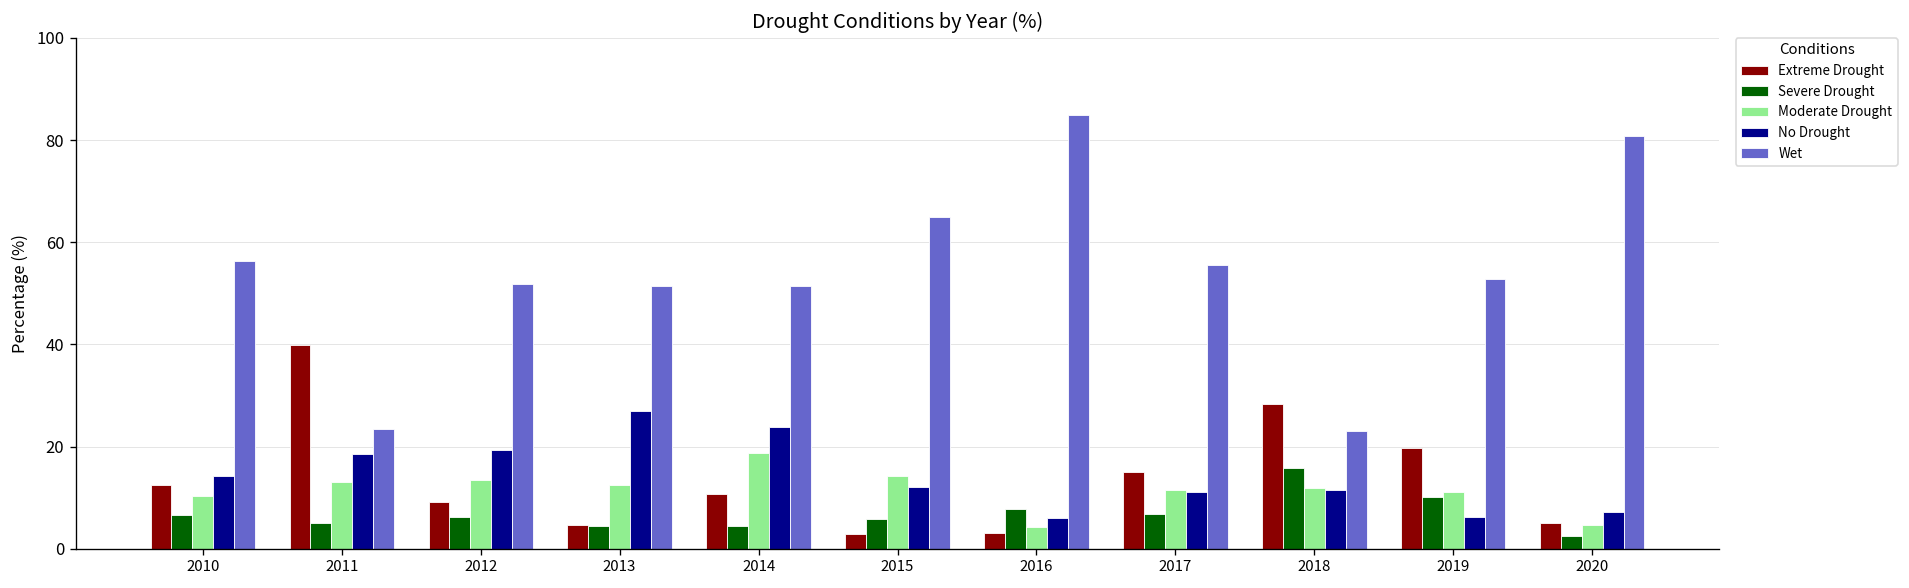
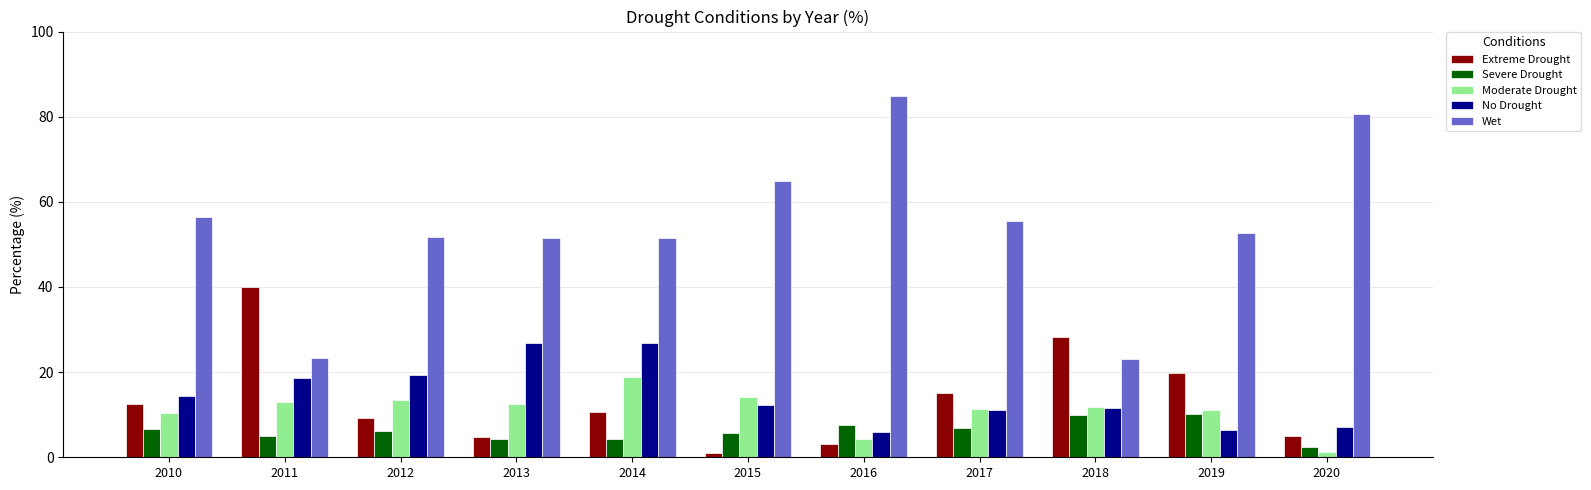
No Drought, 2014: 24 -> 27
Extreme Drought, 2015: 3 -> 1
Severe Drought, 2018: 16 -> 10
Moderate Drought, 2020: 5 -> 1
